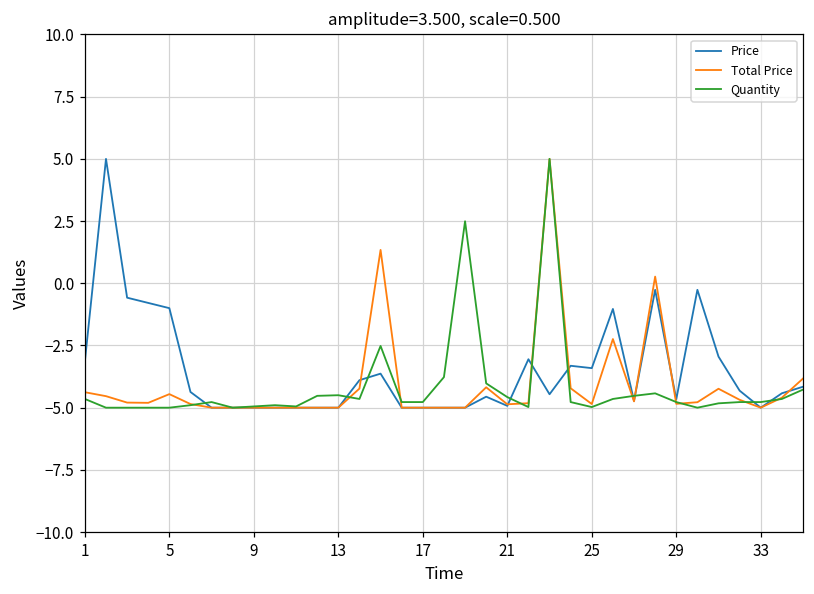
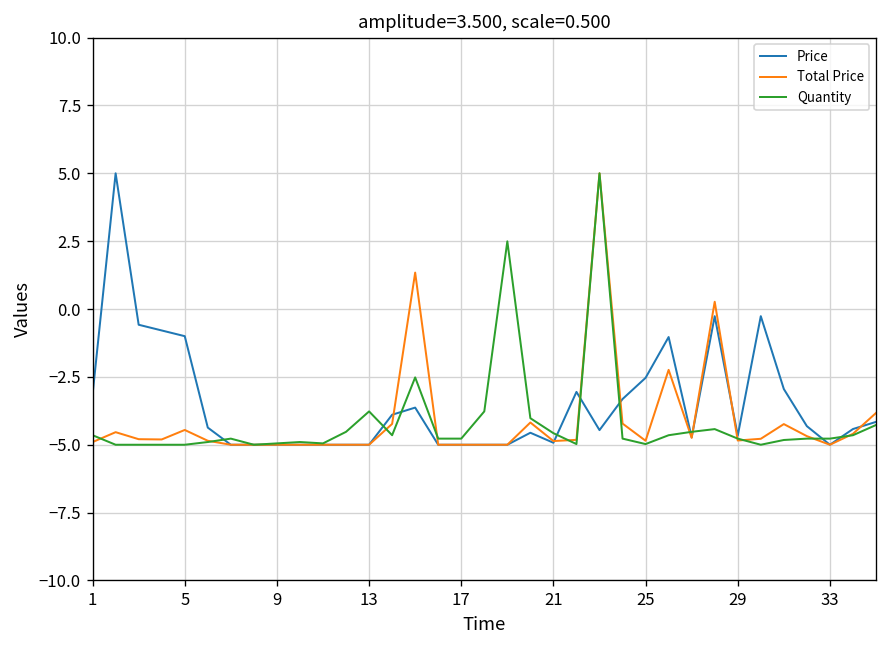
Total Price, 1: -4.4 -> -4.9
Quantity, 13: -4.5 -> -3.8
Price, 25: -3.4 -> -2.5
